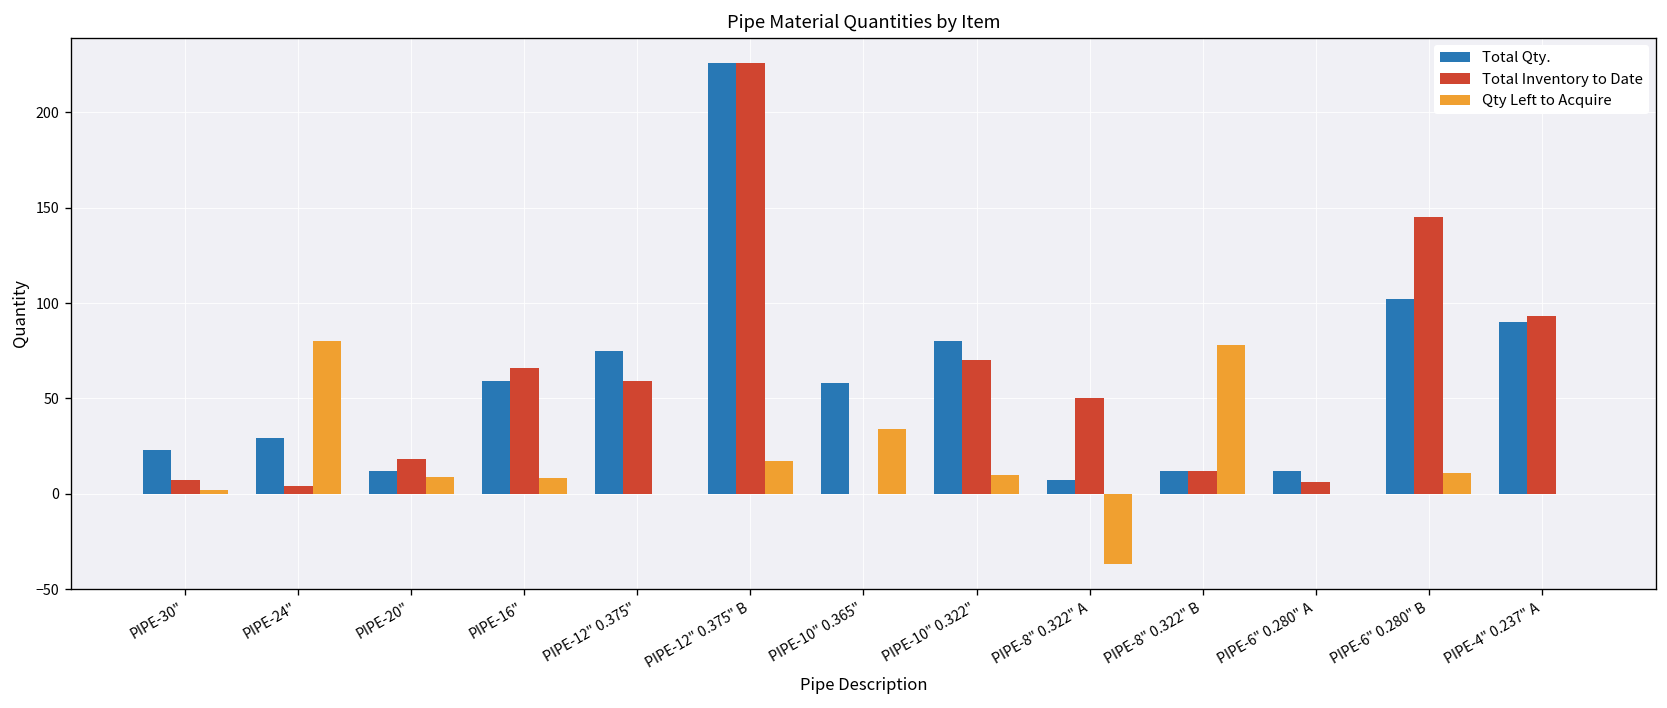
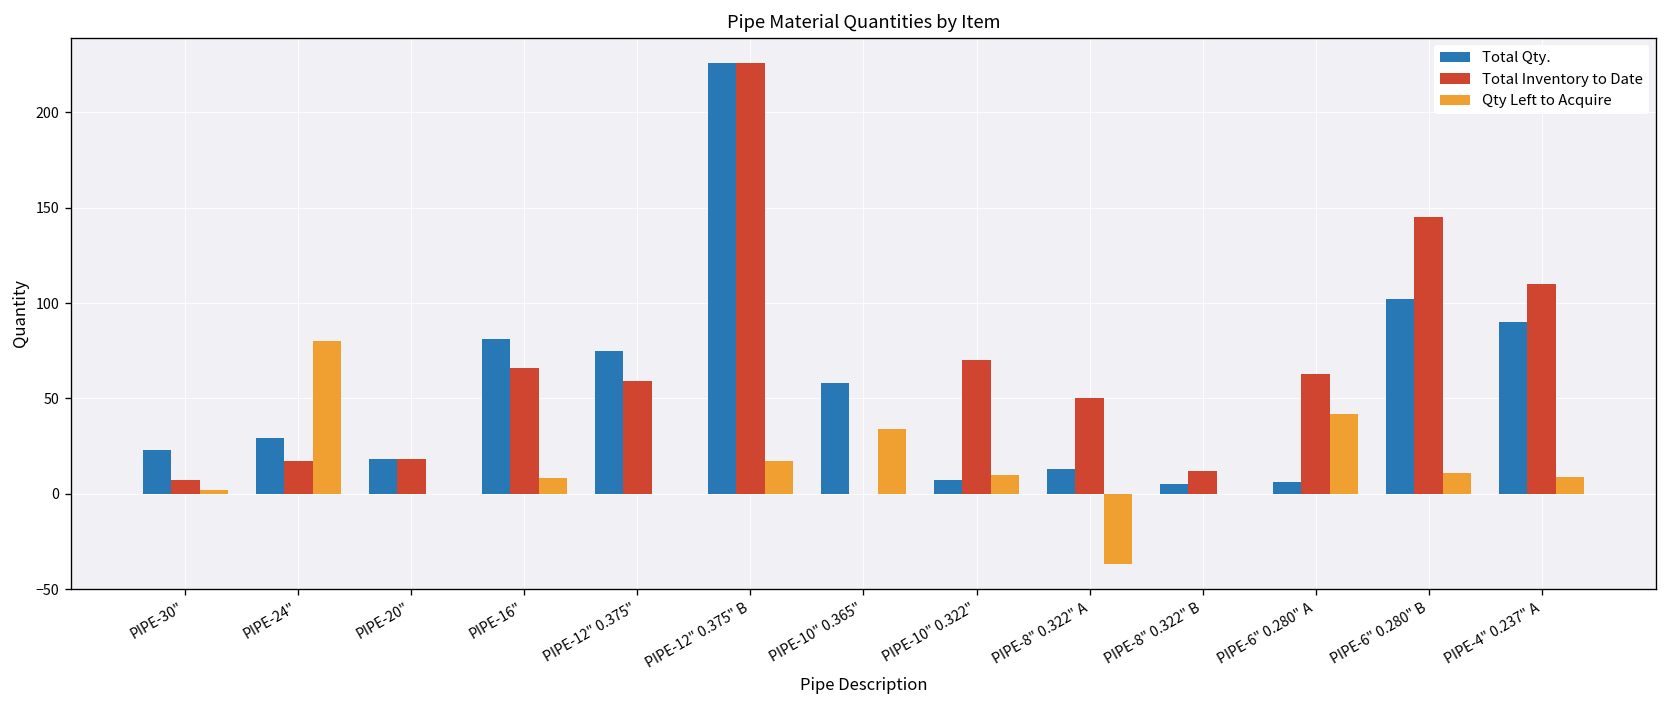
Total Inventory to Date, PIPE-24": 4 -> 17
Total Qty., PIPE-20": 12 -> 18
Qty Left to Acquire, PIPE-20": 9 -> 0
Total Qty., PIPE-16": 59 -> 81
Total Qty., PIPE-10" 0.322": 80 -> 7
Total Qty., PIPE-8" 0.322" A: 7 -> 13
Total Qty., PIPE-8" 0.322" B: 12 -> 5
Qty Left to Acquire, PIPE-8" 0.322" B: 78 -> 0
Total Qty., PIPE-6" 0.280" A: 12 -> 6
Total Inventory to Date, PIPE-6" 0.280" A: 6 -> 63
Qty Left to Acquire, PIPE-6" 0.280" A: 0 -> 42
Total Inventory to Date, PIPE-4" 0.237" A: 93 -> 110
Qty Left to Acquire, PIPE-4" 0.237" A: 0 -> 9
